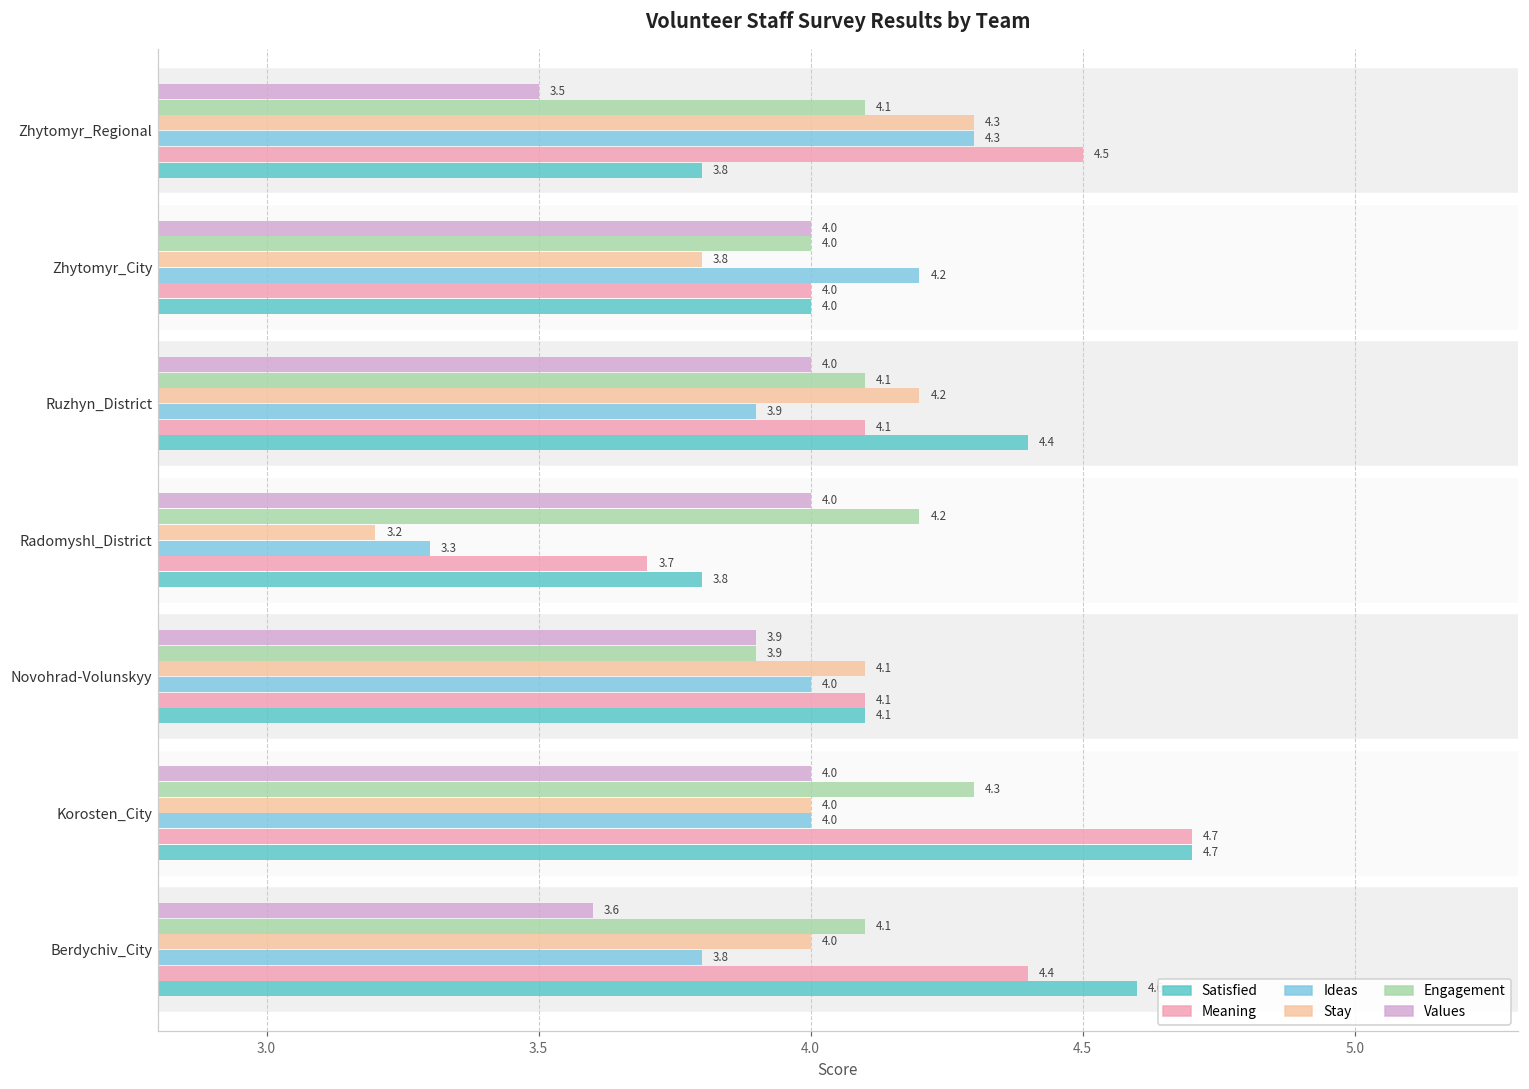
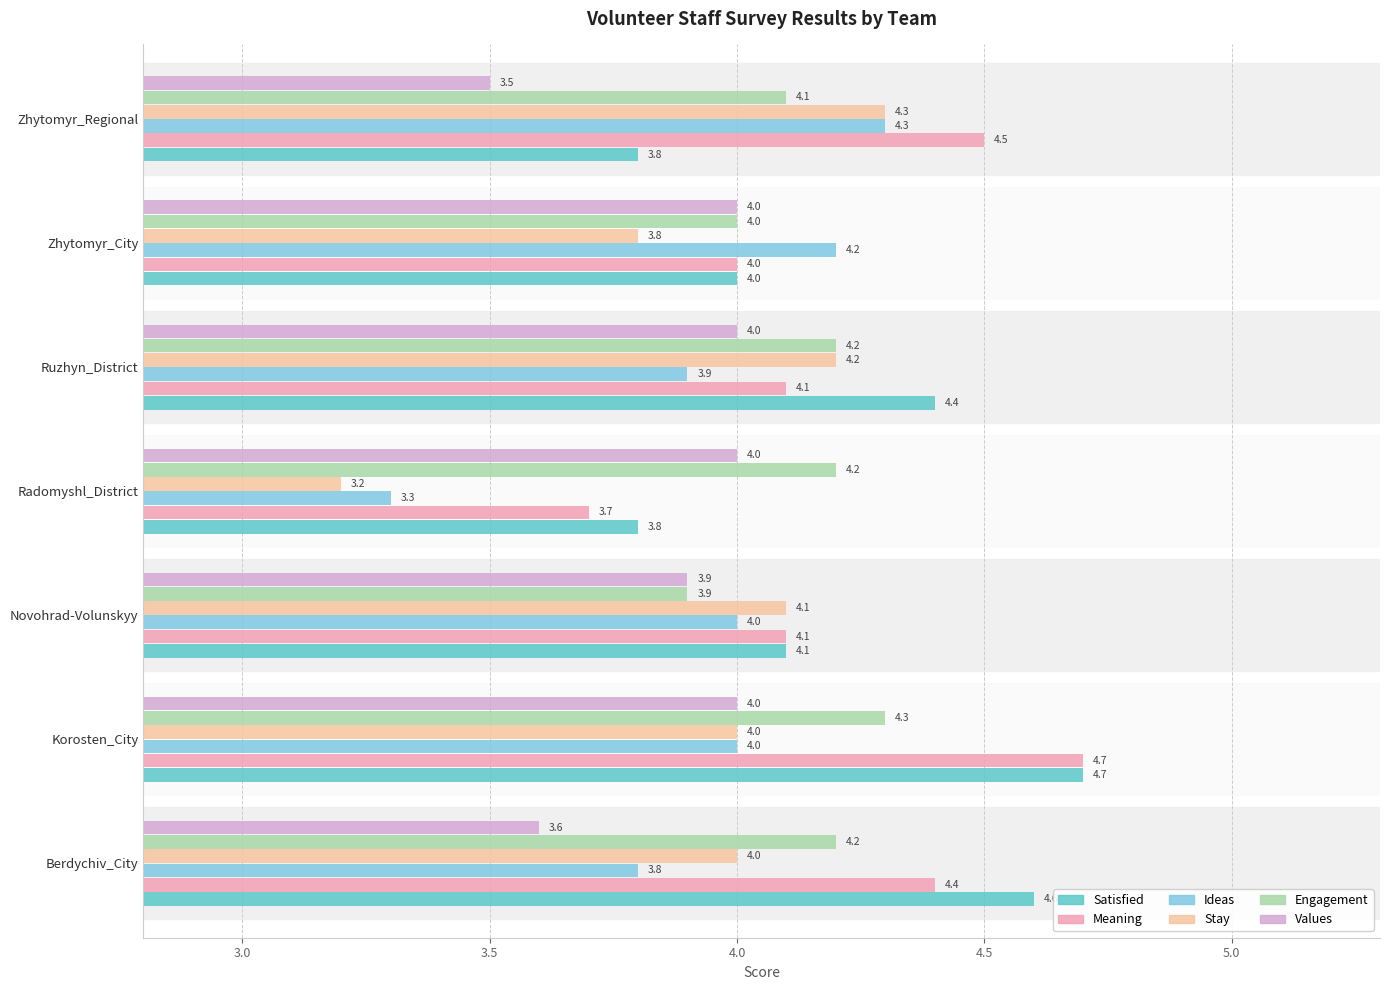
Engagement, Ruzhyn_District: 4.1 -> 4.2
Engagement, Berdychiv_City: 4.1 -> 4.2
